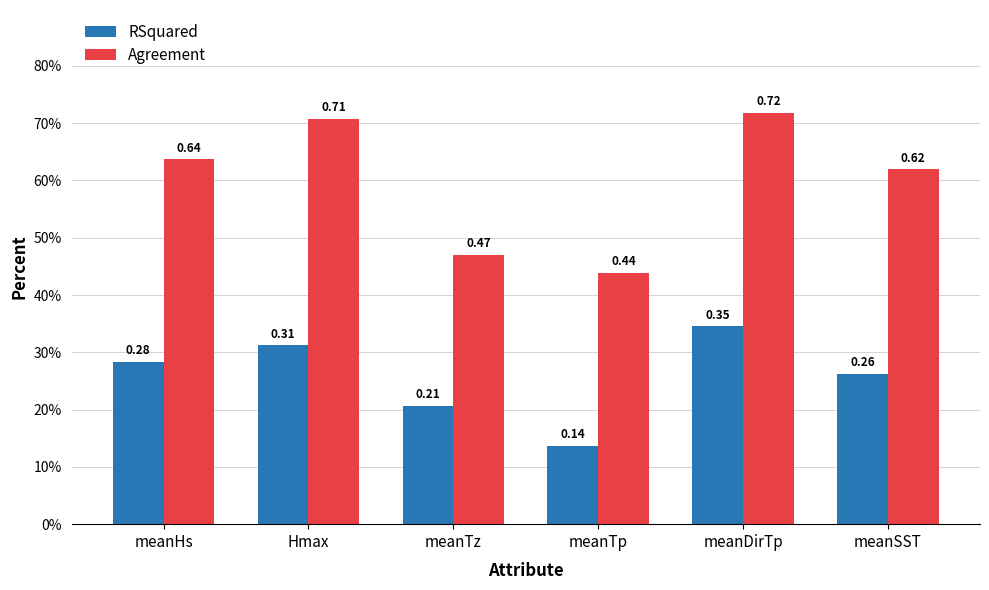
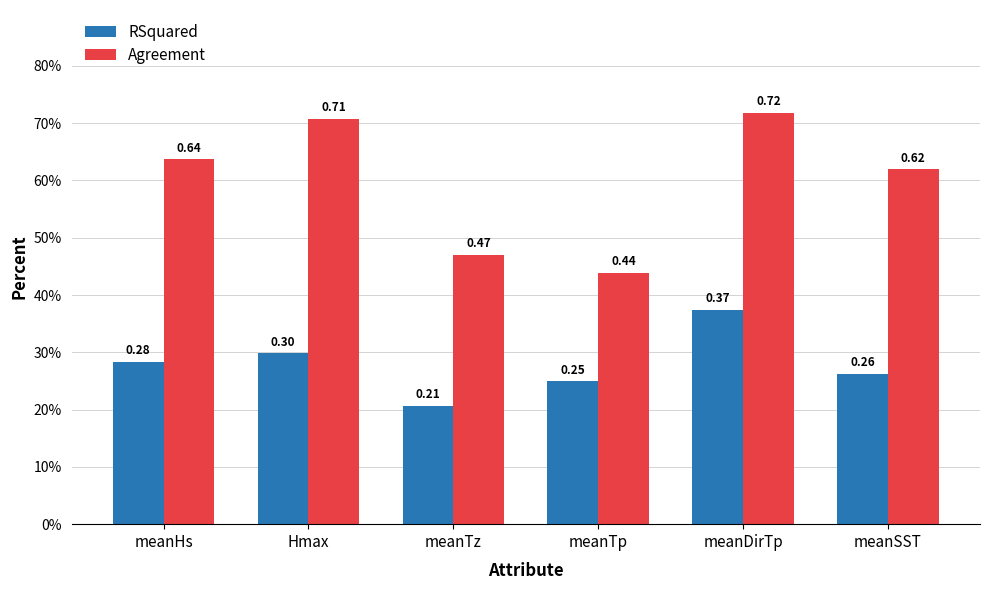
RSquared, Hmax: 0.31 -> 0.30
RSquared, meanTp: 0.14 -> 0.25
RSquared, meanDirTp: 0.35 -> 0.37
